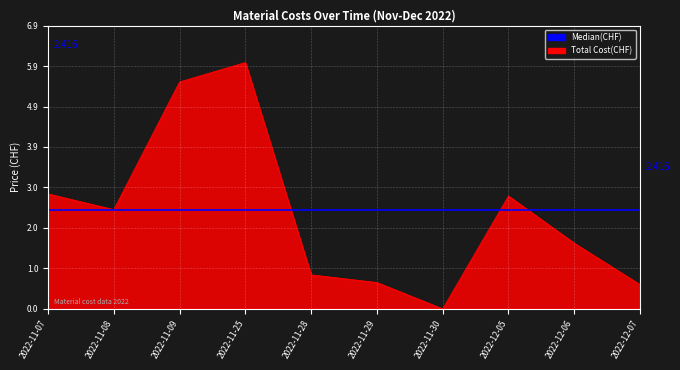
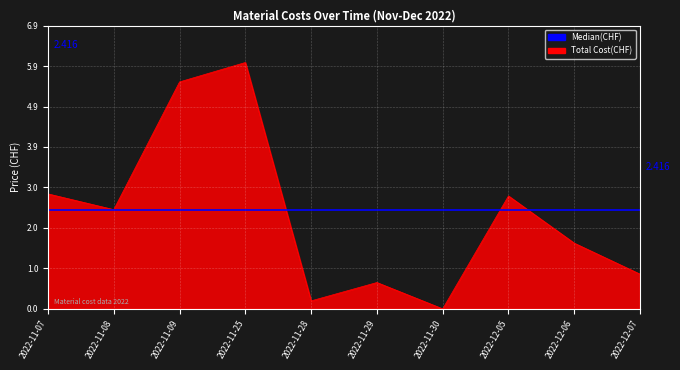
2022-11-28: 0.8 -> 0.2
2022-12-07: 0.6 -> 0.8
